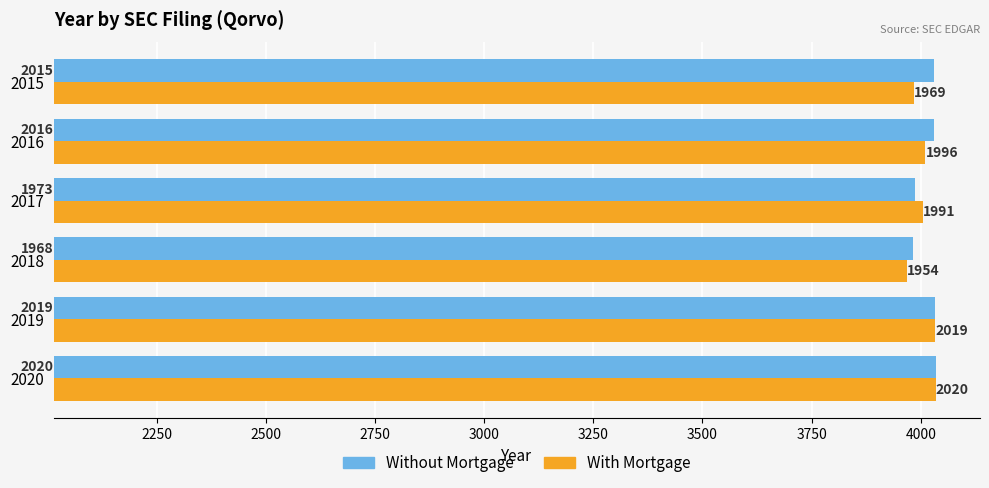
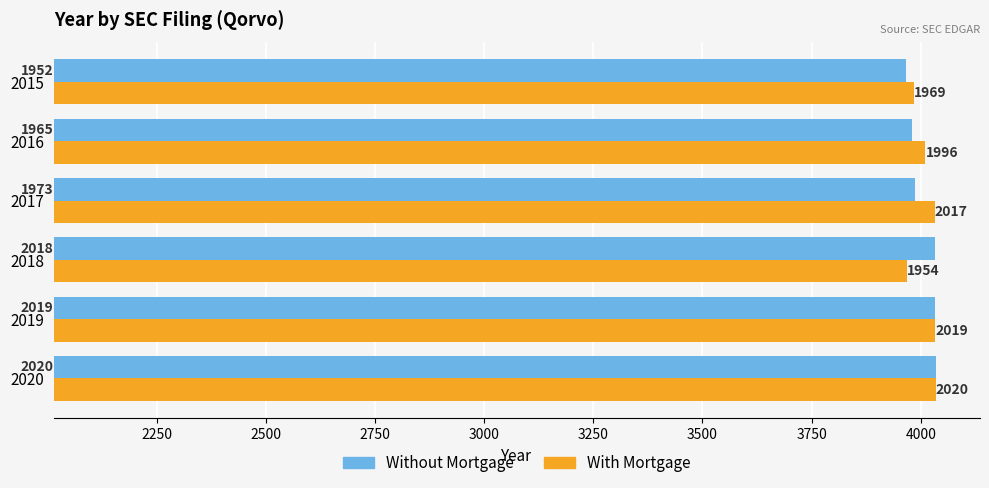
Without Mortgage, 2015: 2015 -> 1952
Without Mortgage, 2016: 2016 -> 1965
With Mortgage, 2017: 1991 -> 2017
Without Mortgage, 2018: 1968 -> 2018
